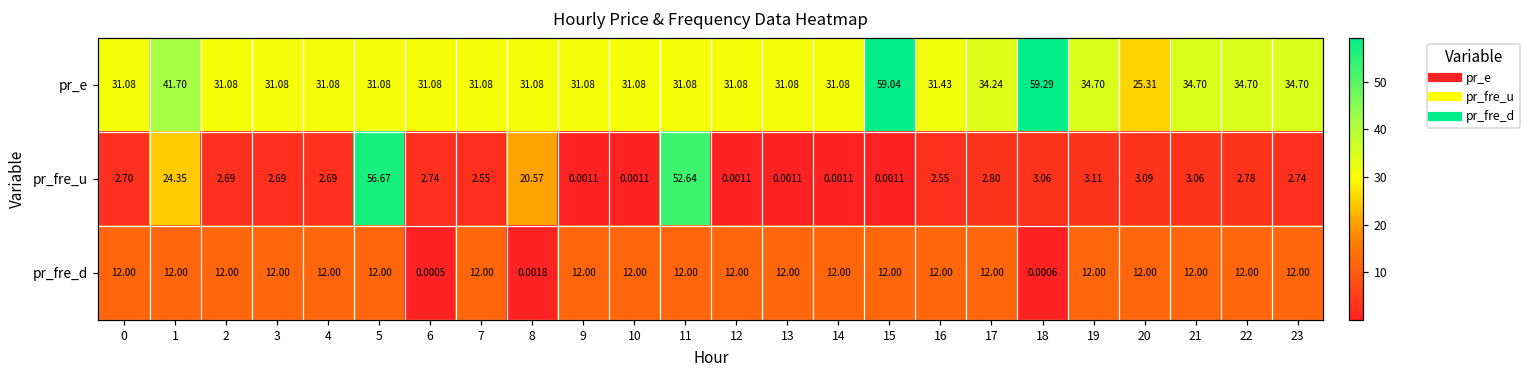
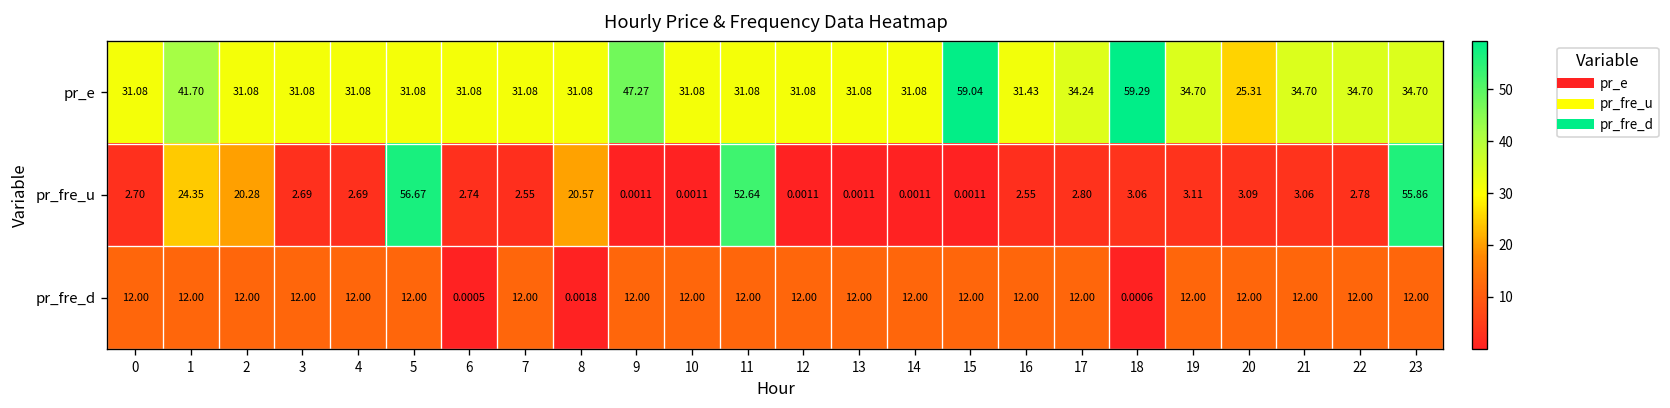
pr_e, 9: 31.08 -> 47.27
pr_fre_u, 2: 2.69 -> 20.28
pr_fre_u, 23: 2.74 -> 55.86
